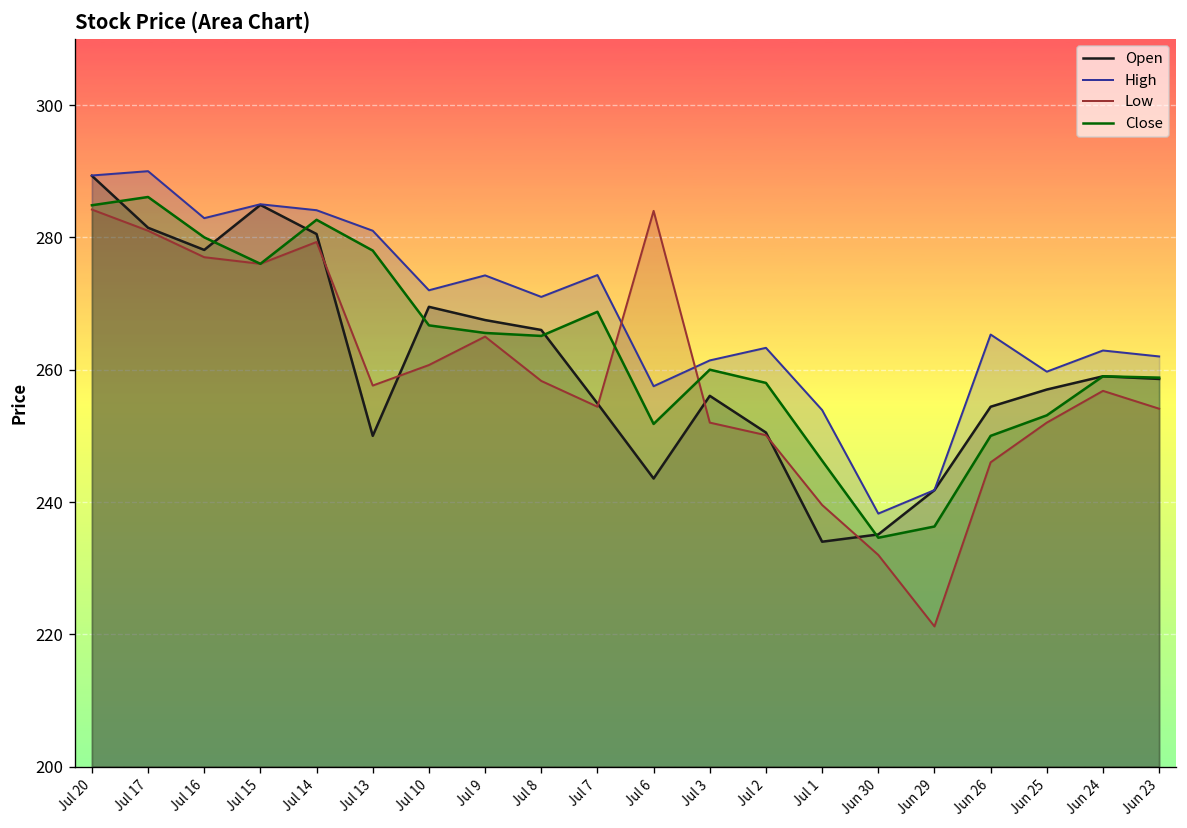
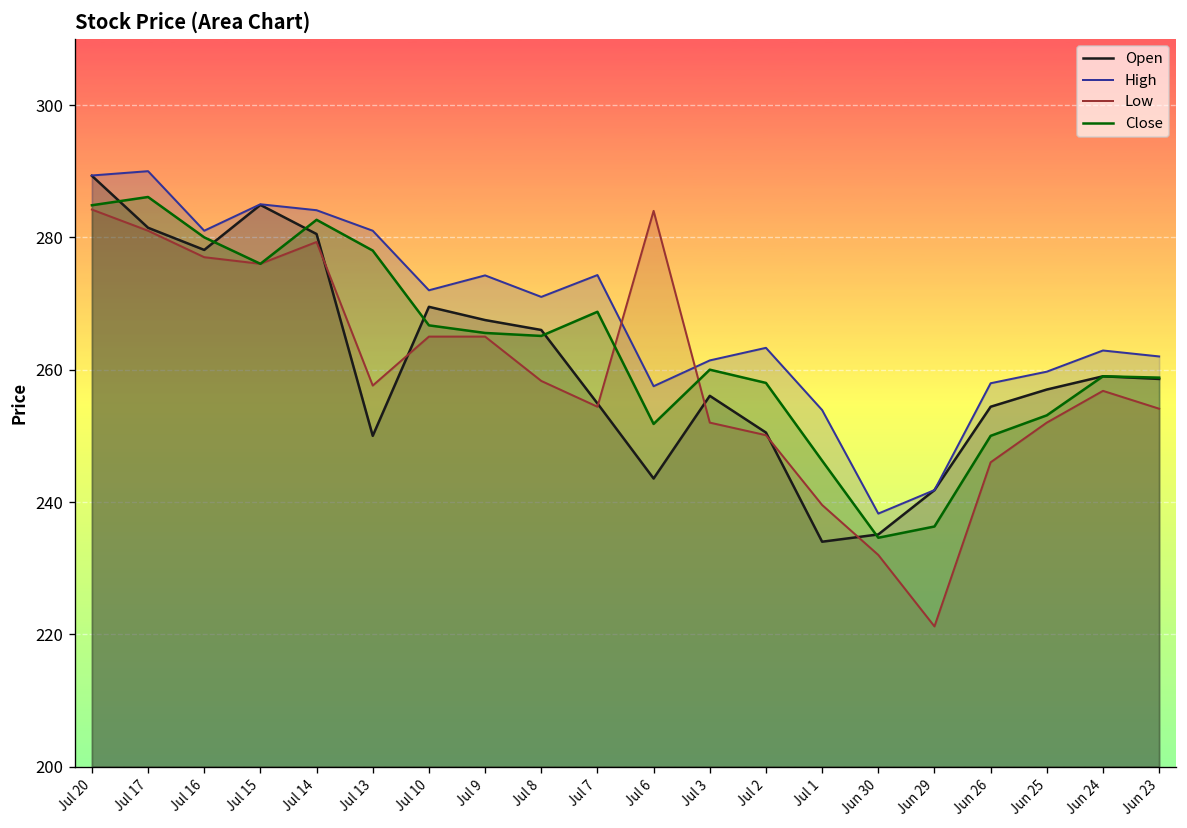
High, Jul 16: 283 -> 281
Low, Jul 10: 261 -> 265
High, Jun 26: 265 -> 258
